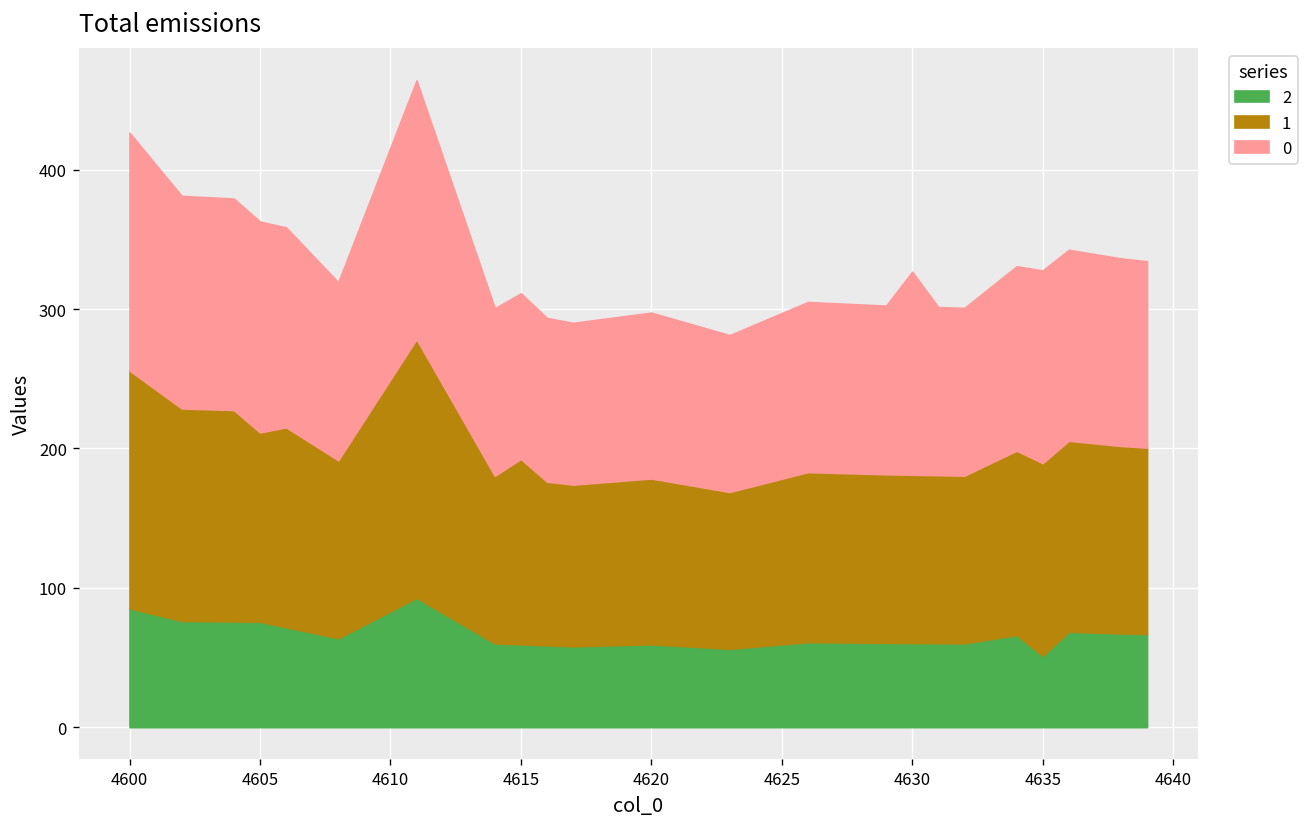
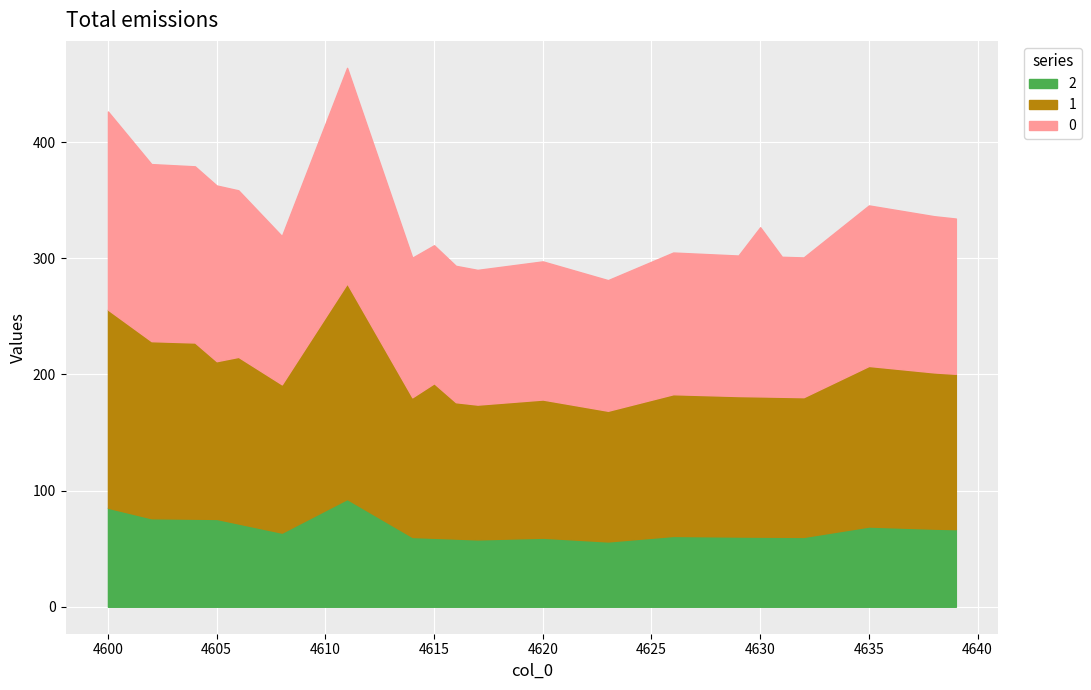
2, 4635: 51 -> 69
